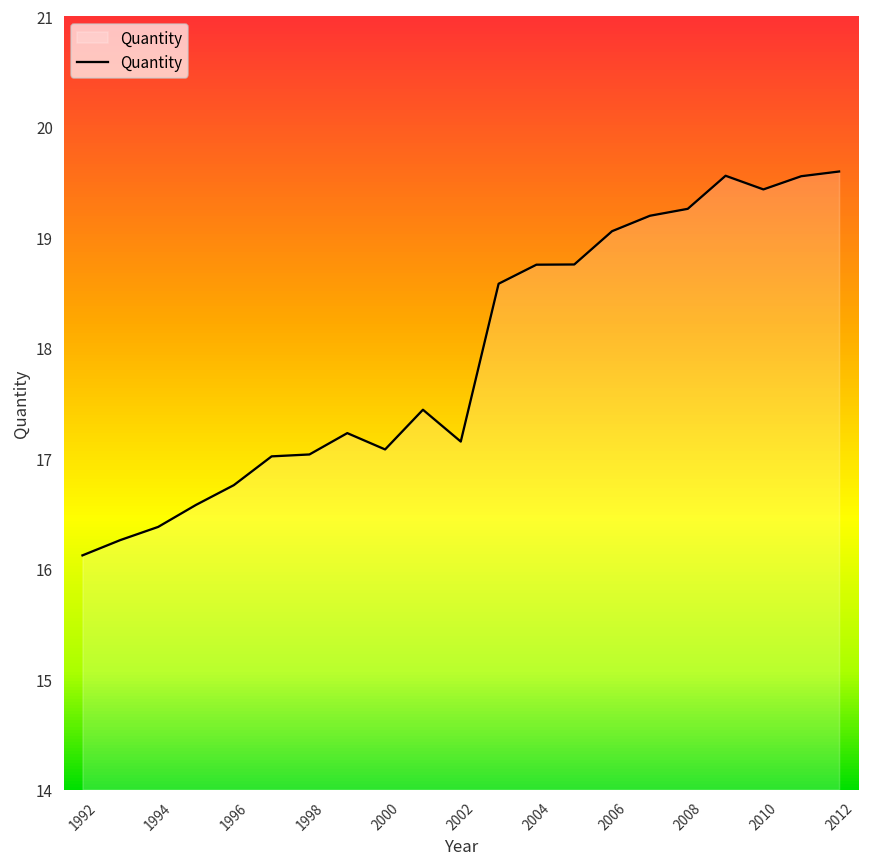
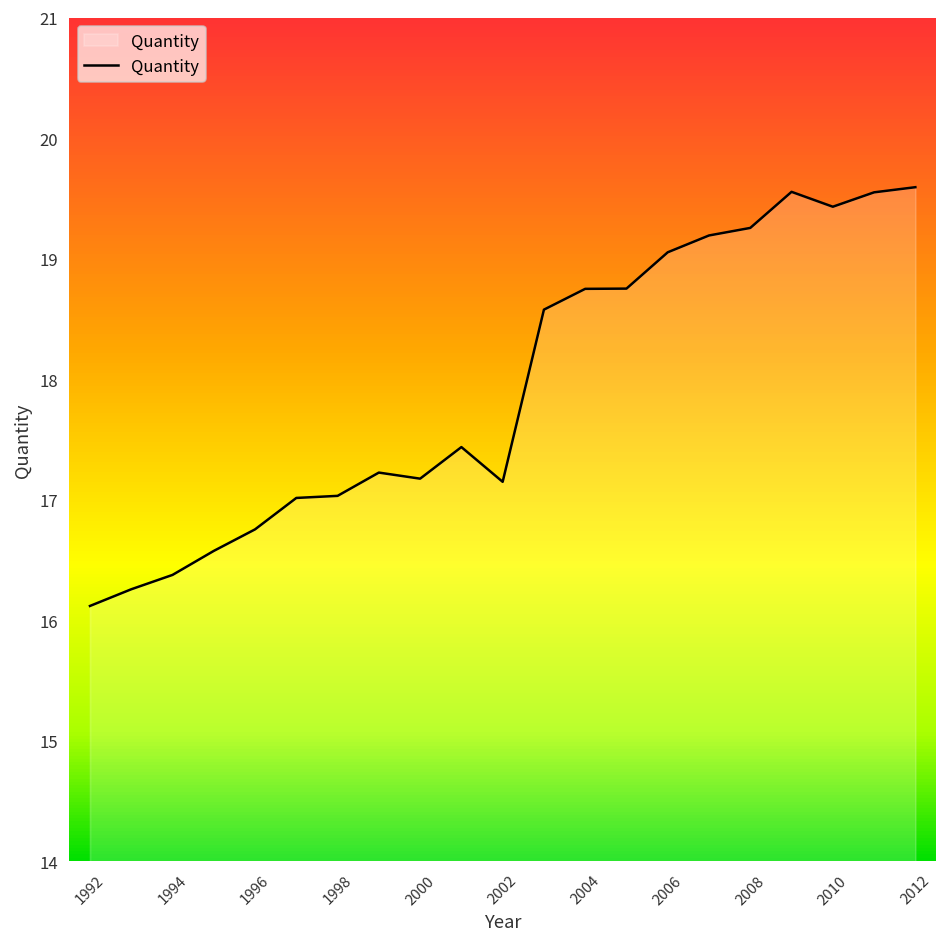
2000: 17.08 -> 17.18
